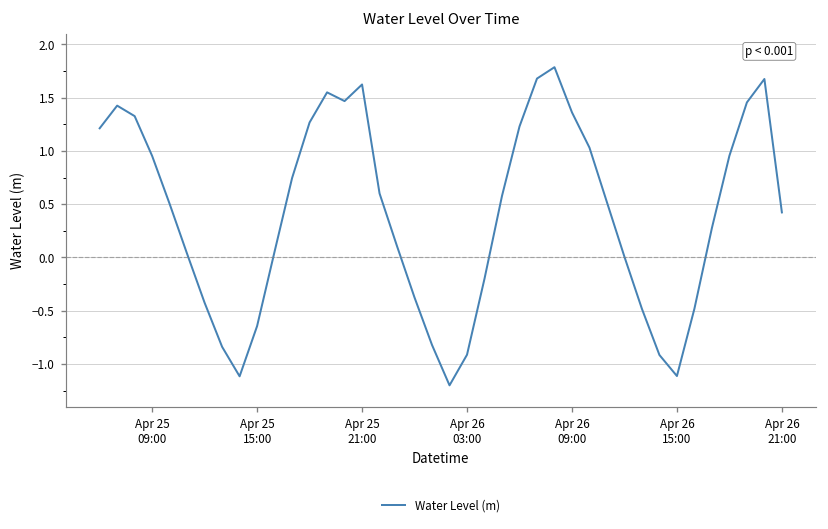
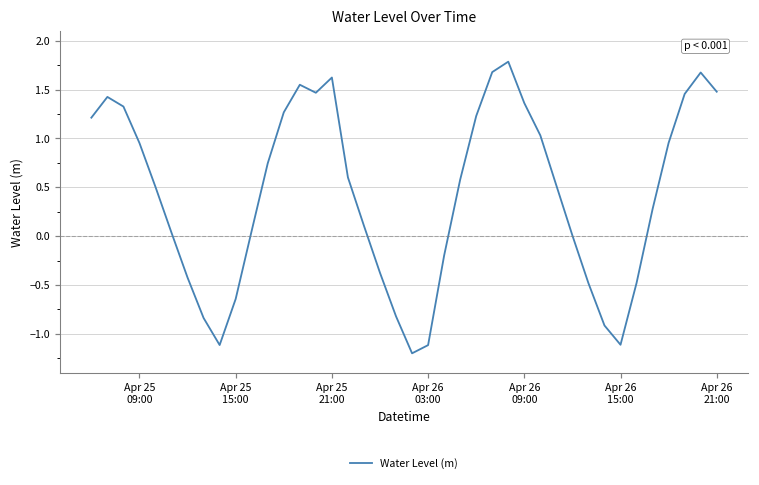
Apr 26 03:00: -0.9 -> -1.1
Apr 26 21:00: 0.4 -> 1.5
